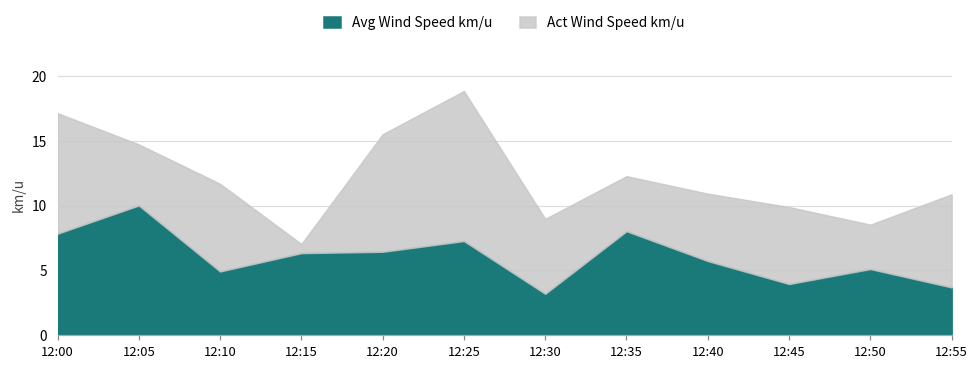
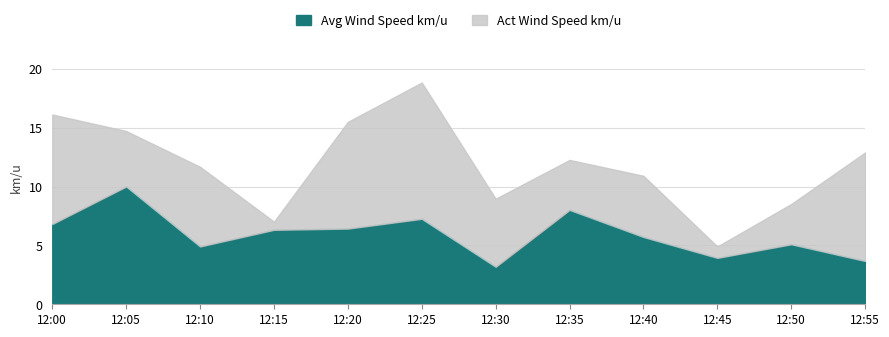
Avg Wind Speed km/u, 12:00: 7.8 -> 6.8
Act Wind Speed km/u, 12:45: 5.9 -> 1.0
Act Wind Speed km/u, 12:55: 7.2 -> 9.2
